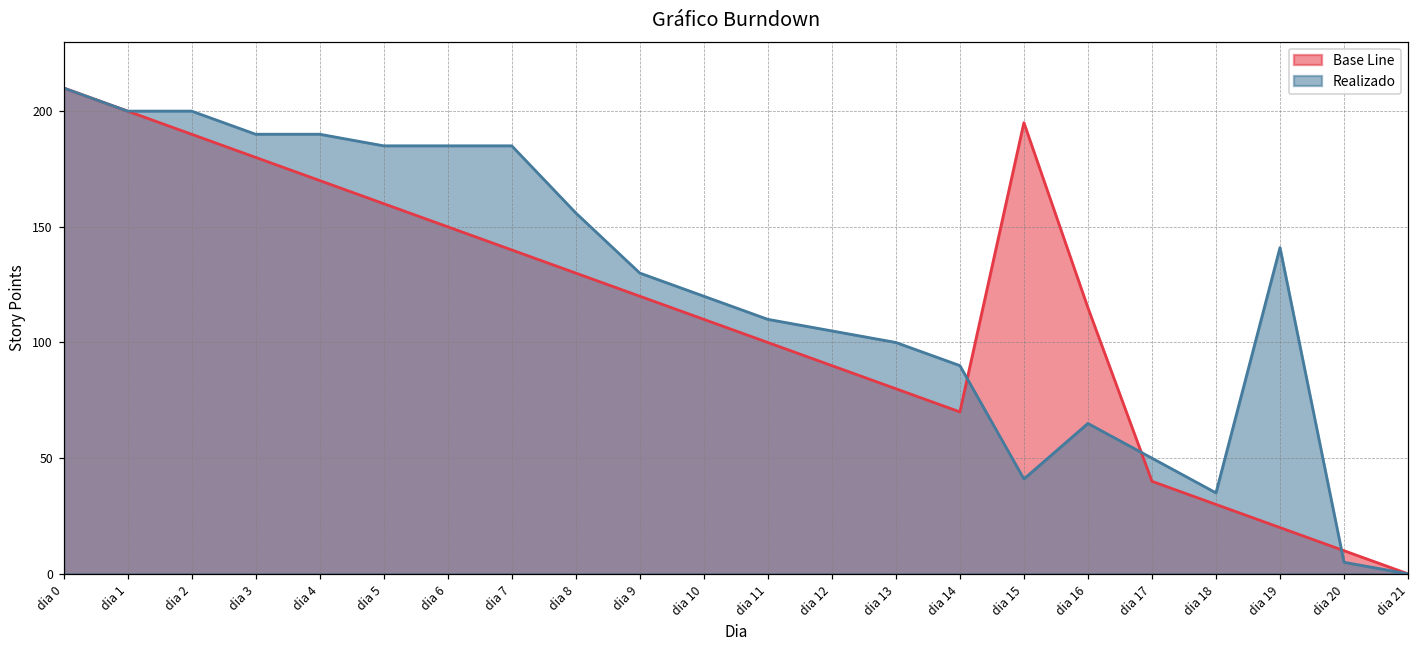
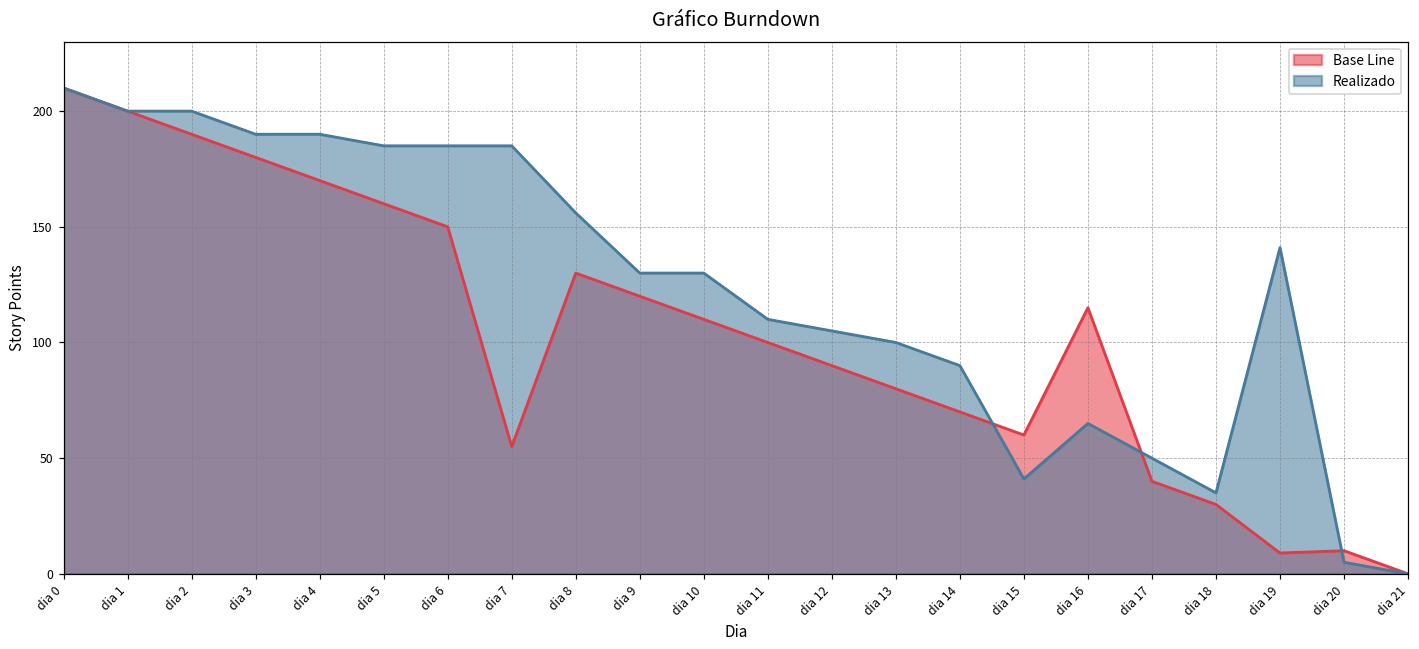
Base Line, dia 7: 140 -> 55
Realizado, dia 10: 120 -> 130
Base Line, dia 15: 195 -> 60
Base Line, dia 19: 20 -> 9
